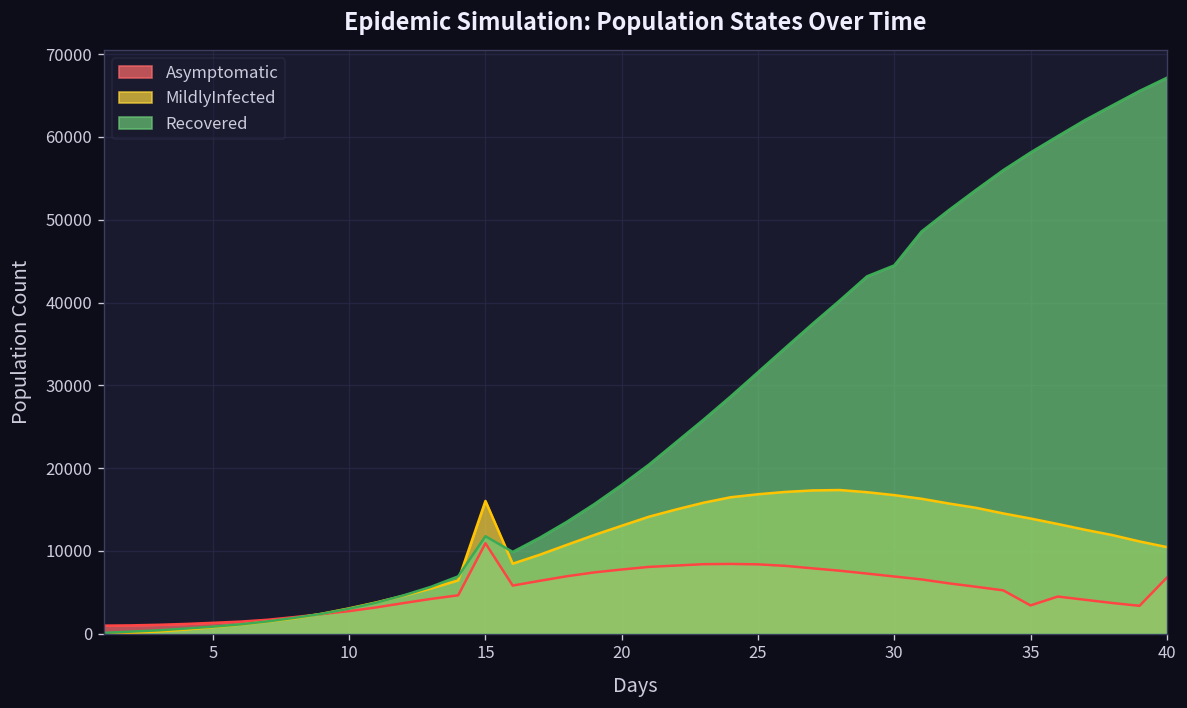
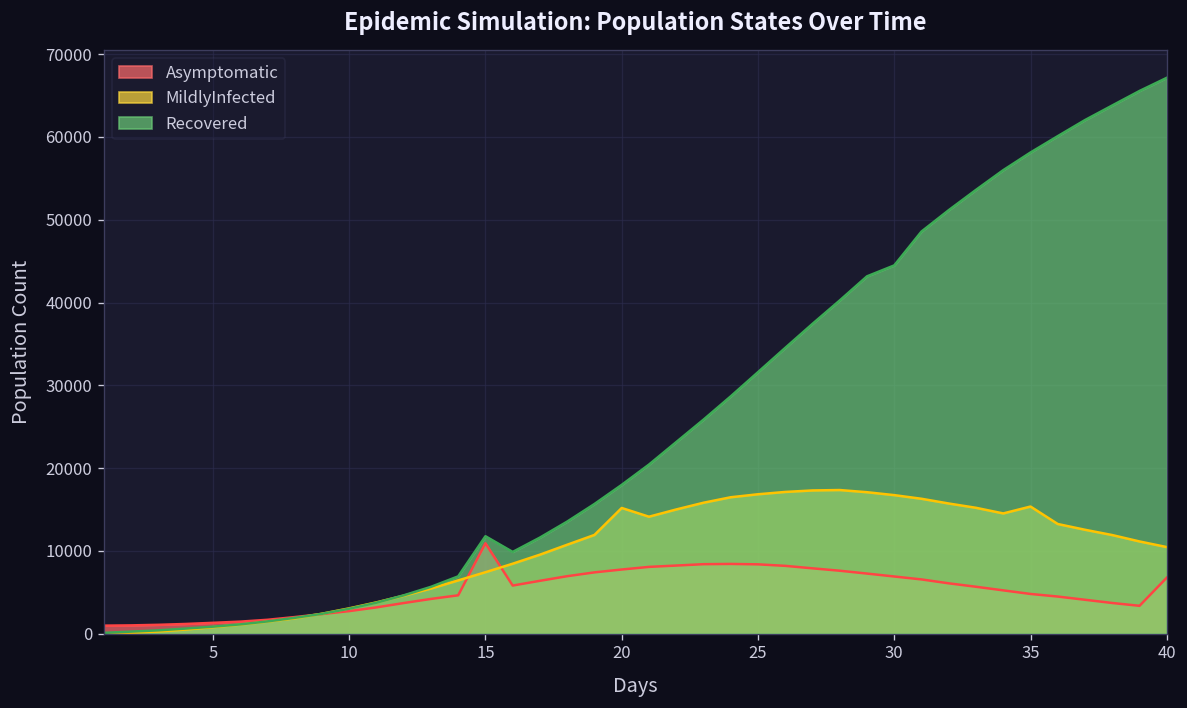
MildlyInfected, 15: 16000 -> 7000
MildlyInfected, 20: 13000 -> 15000
Asymptomatic, 35: 3000 -> 5000
MildlyInfected, 35: 14000 -> 15000
